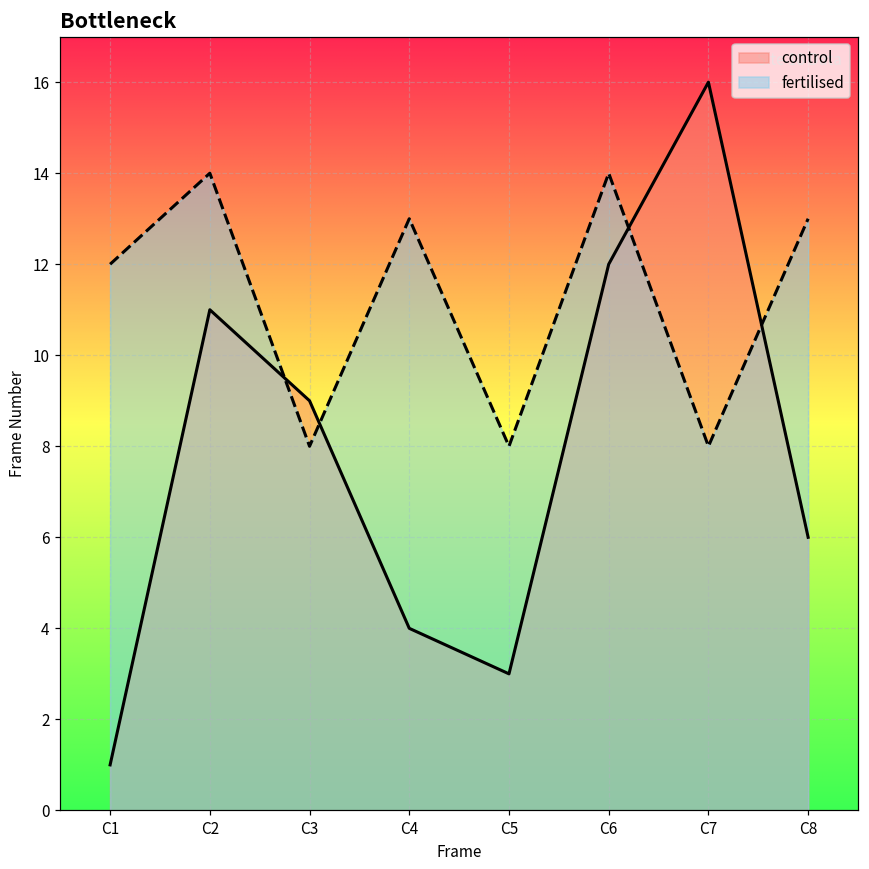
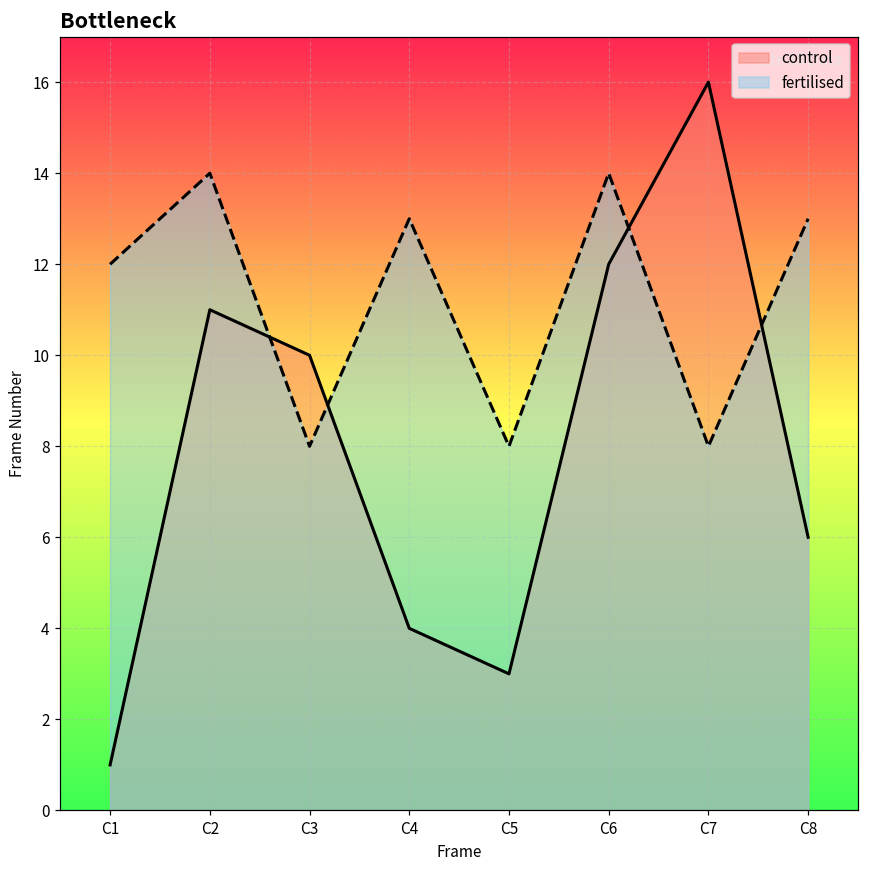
control, C3: 9 -> 10
